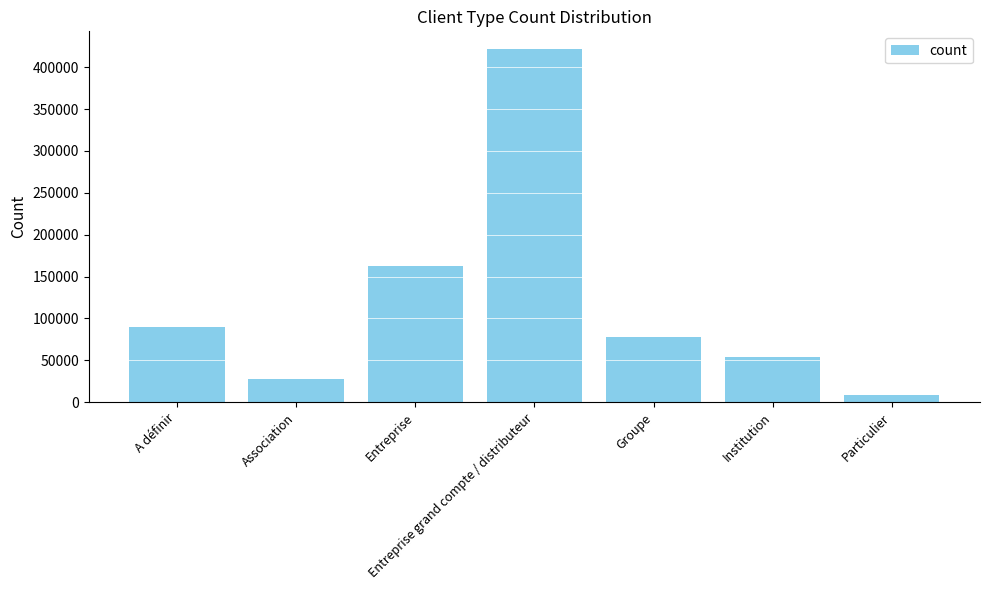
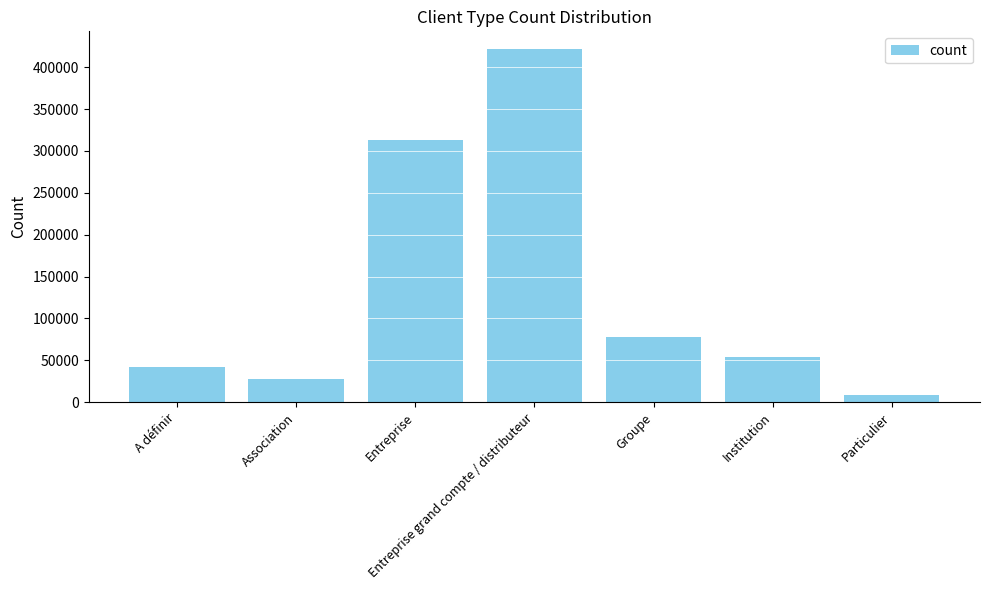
A définir: 90000 -> 40000
Entreprise: 160000 -> 310000
